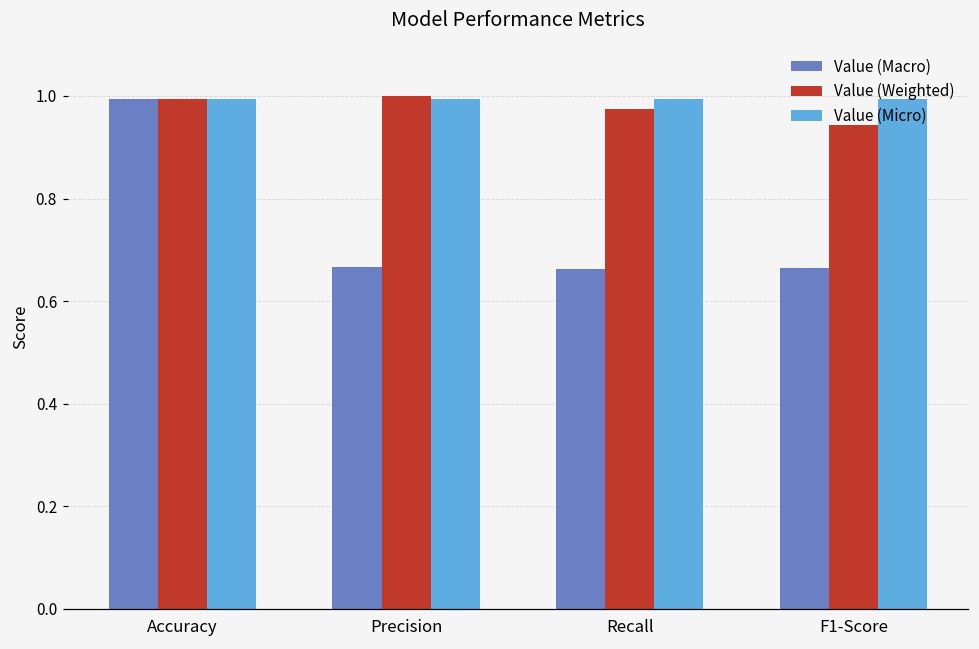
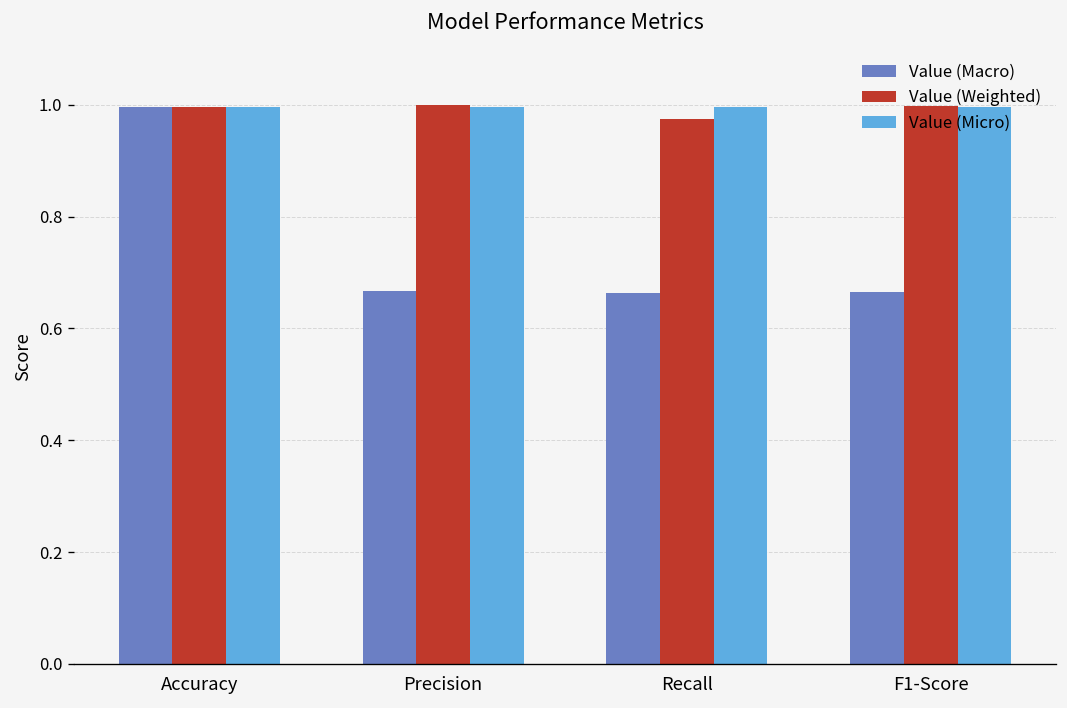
Value (Weighted), F1-Score: 0.94 -> 1.00
